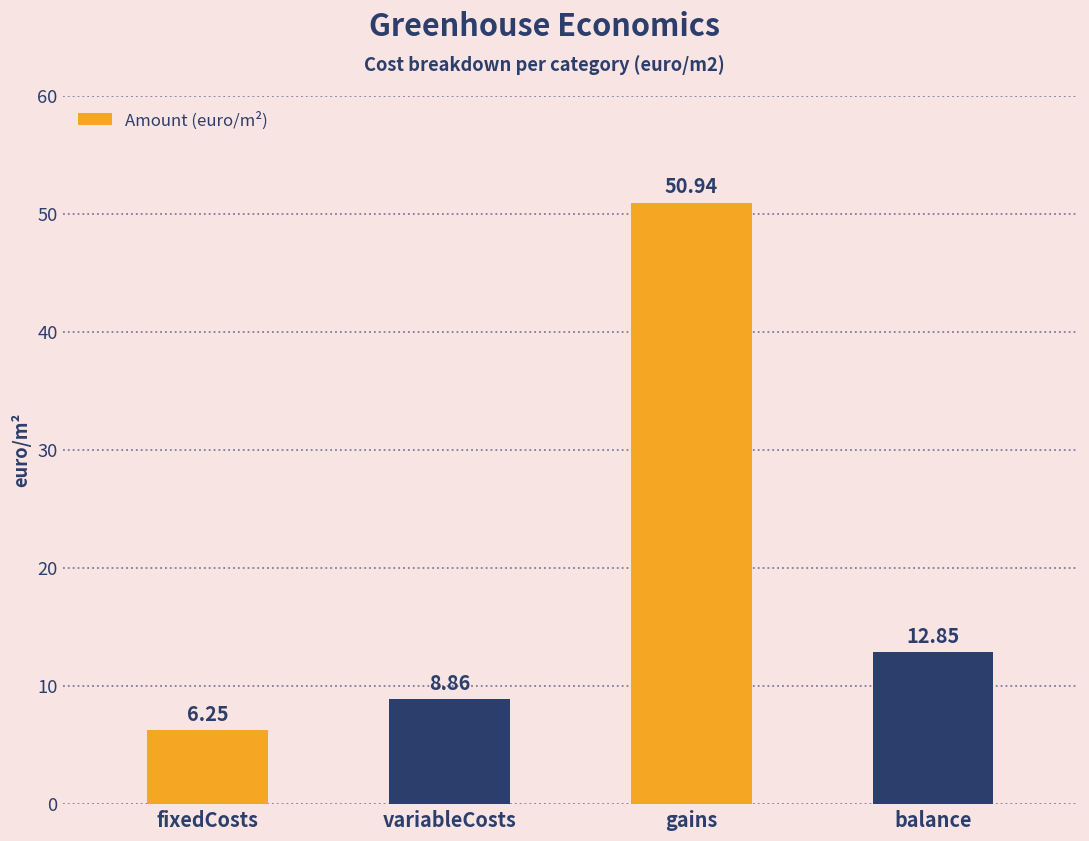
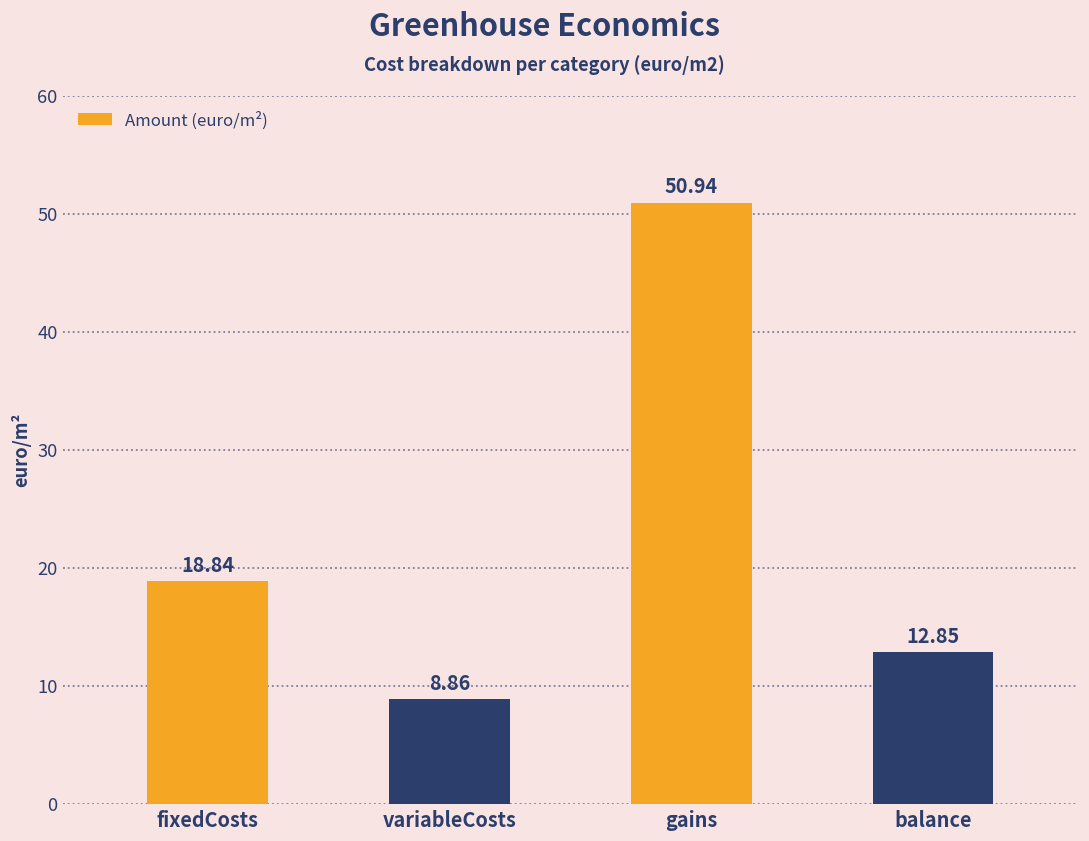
fixedCosts: 6.25 -> 18.84
